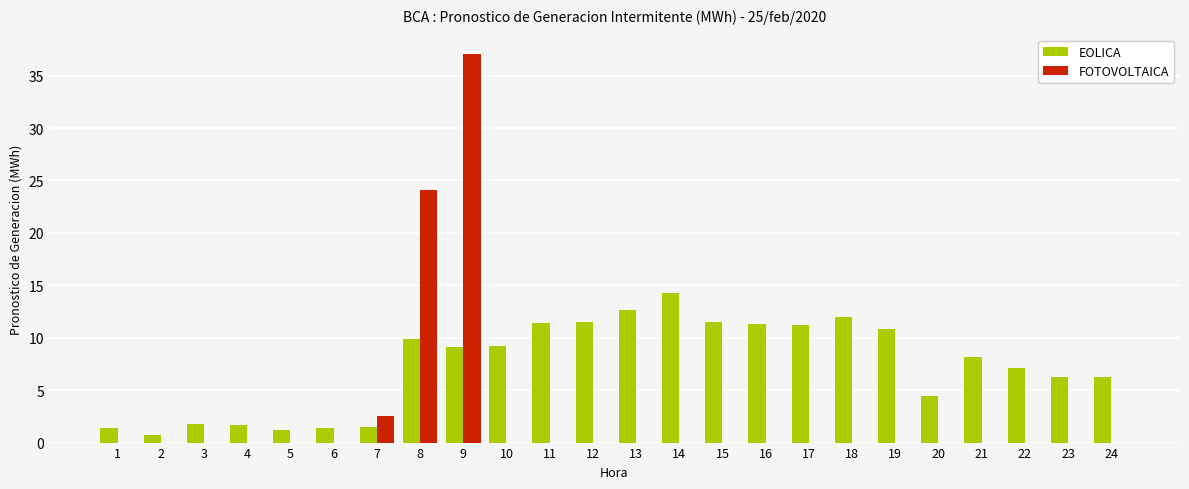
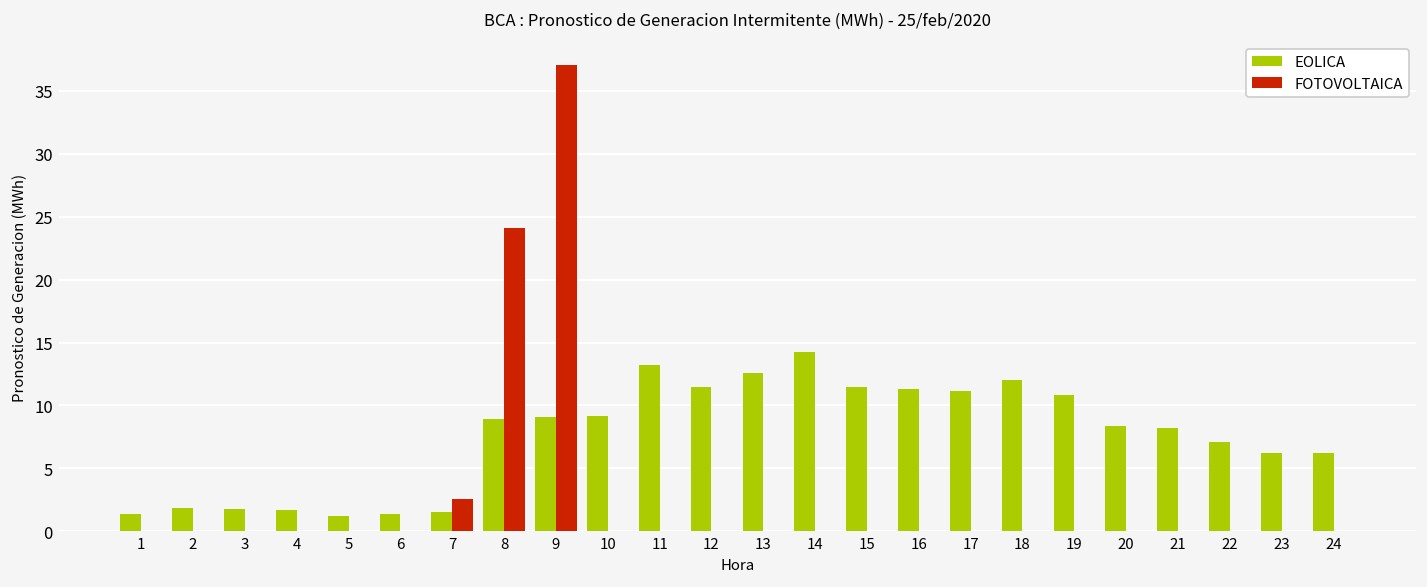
EOLICA, 2: 0.8 -> 1.8
EOLICA, 8: 9.9 -> 8.9
EOLICA, 11: 11.4 -> 13.2
EOLICA, 20: 4.4 -> 8.4
